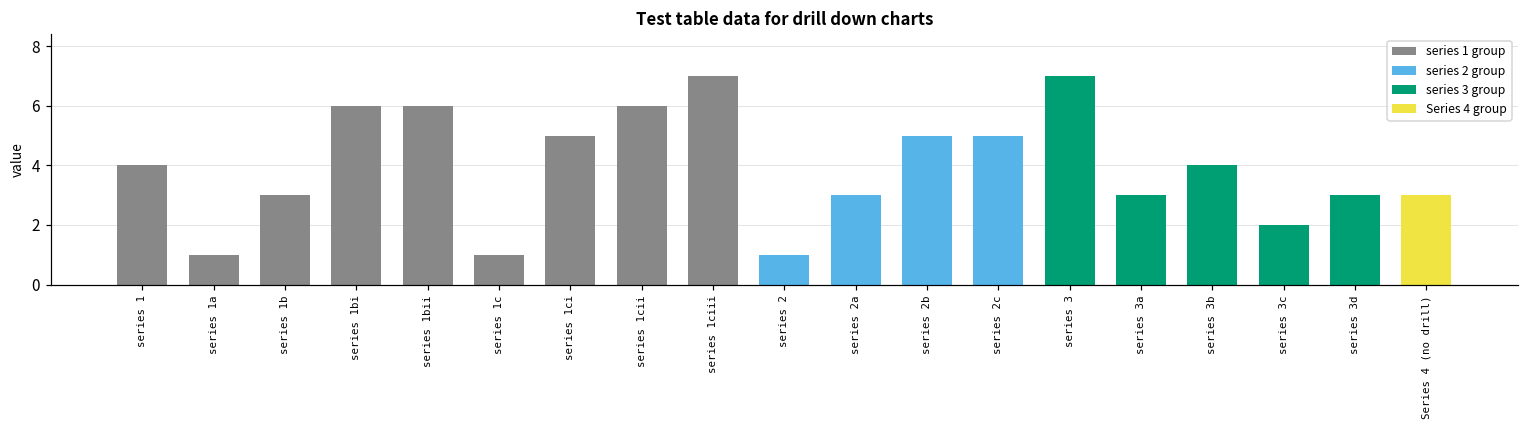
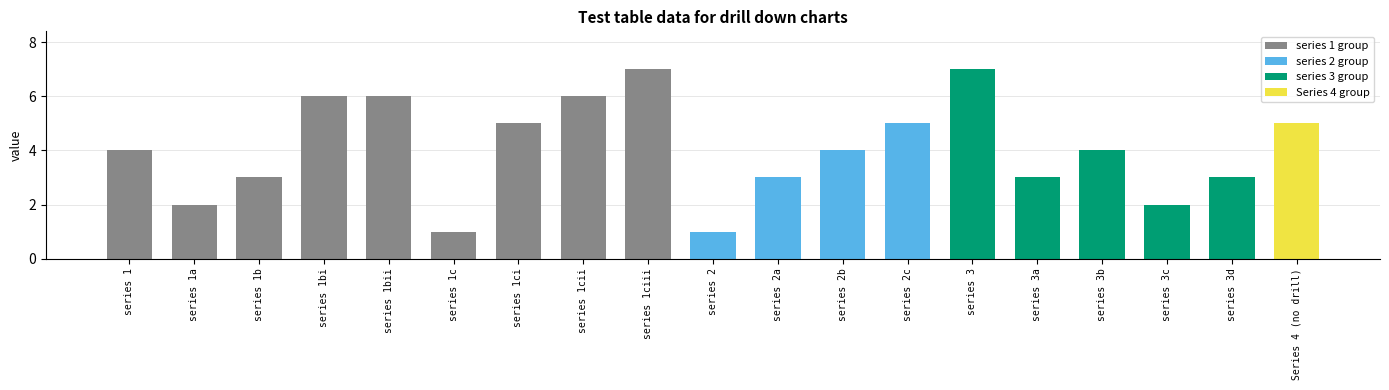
series 1a: 1 -> 2
series 2b: 5 -> 4
Series 4 (no drill): 3 -> 5
